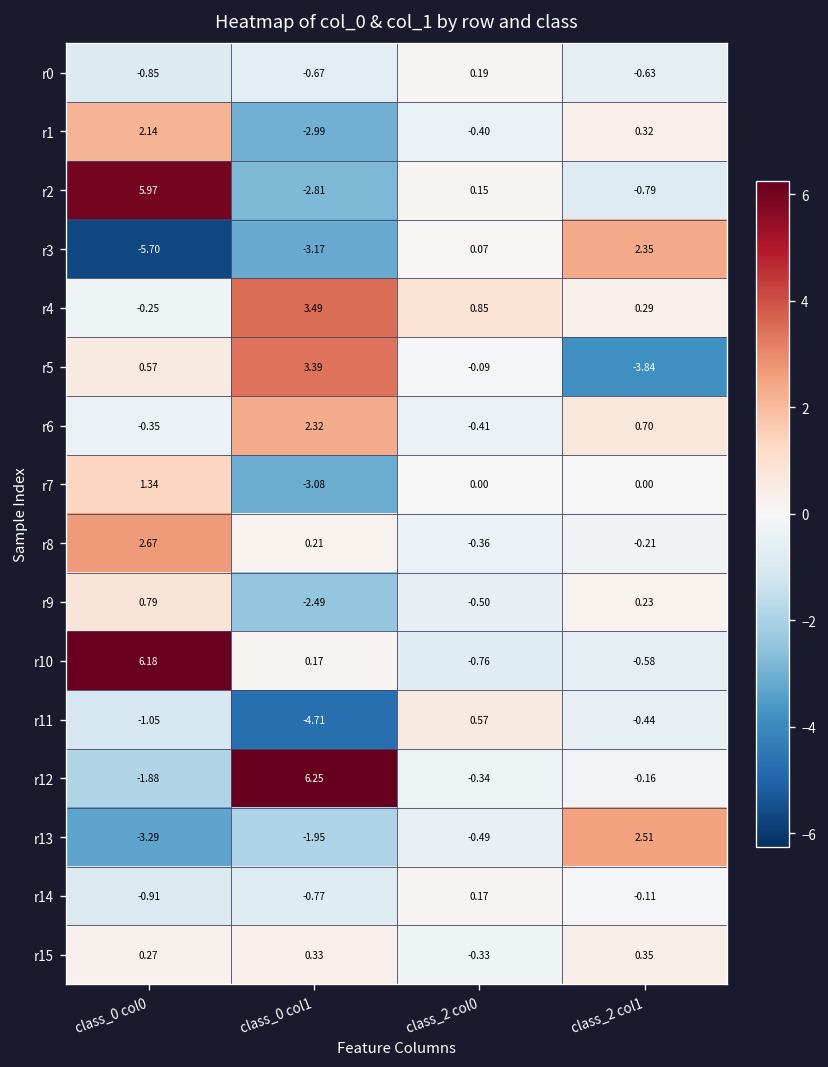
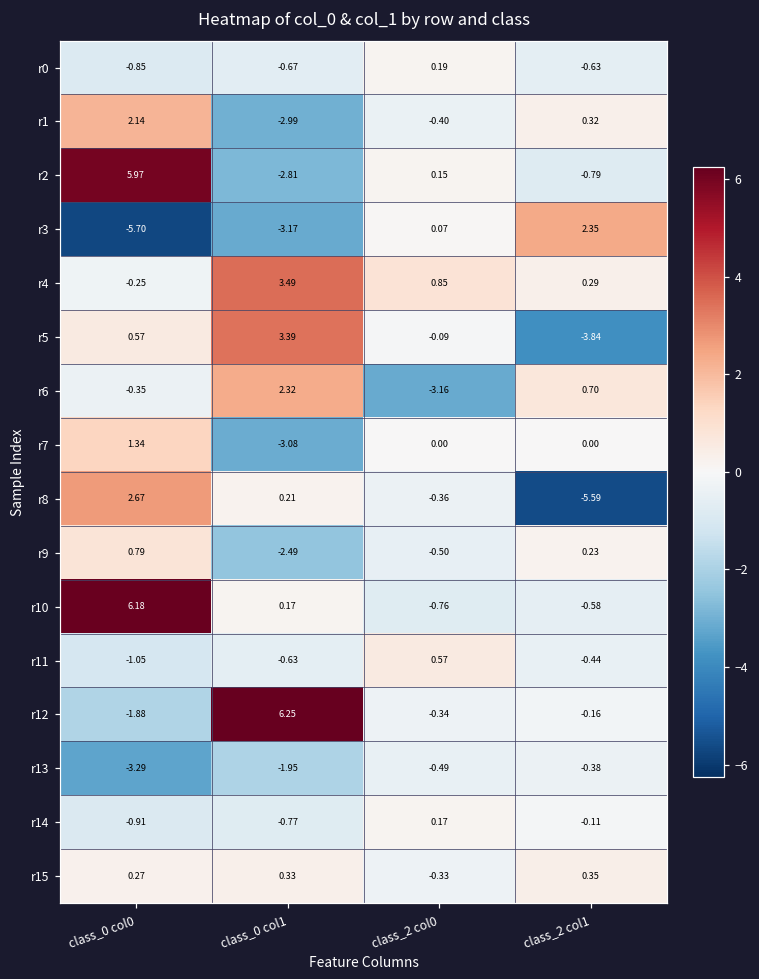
r6, class_2 col0: -0.41 -> -3.16
r8, class_2 col1: -0.21 -> -5.59
r11, class_0 col1: -4.71 -> -0.63
r13, class_2 col1: 2.51 -> -0.38
